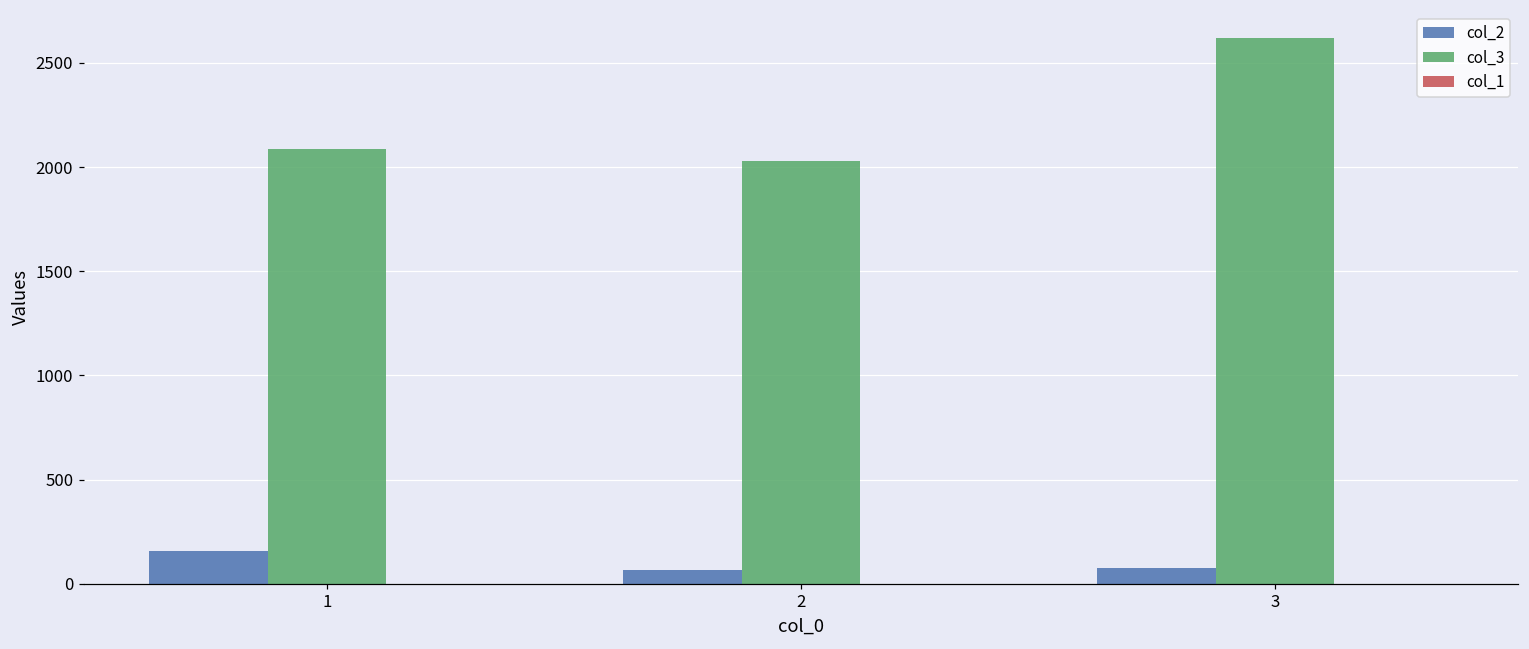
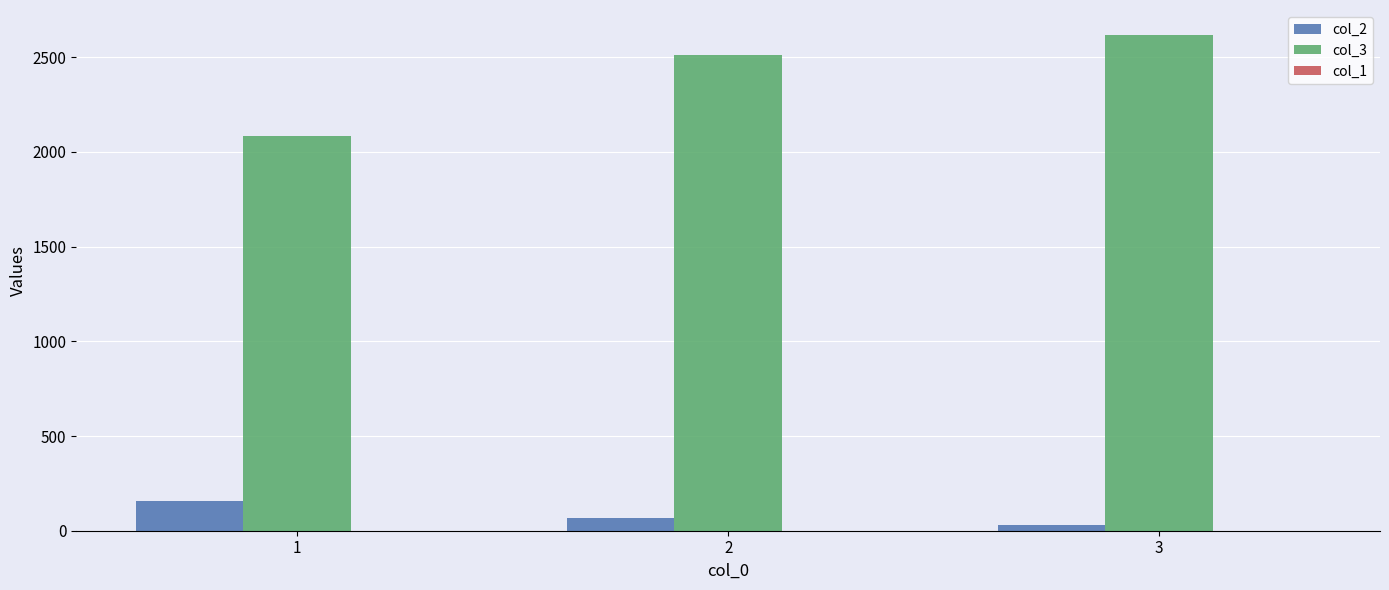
col_3, 2: 2030 -> 2510
col_2, 3: 80 -> 30
